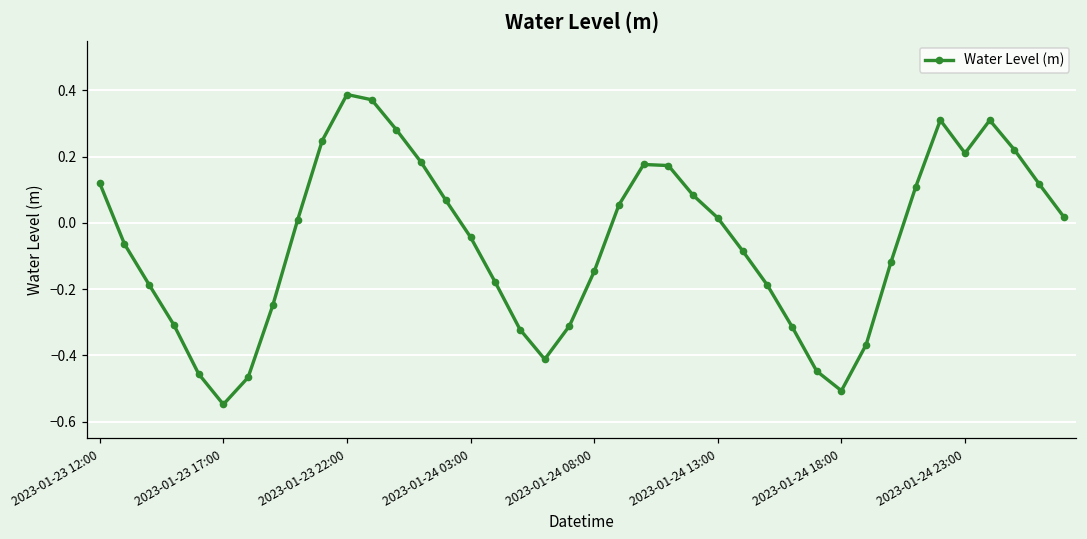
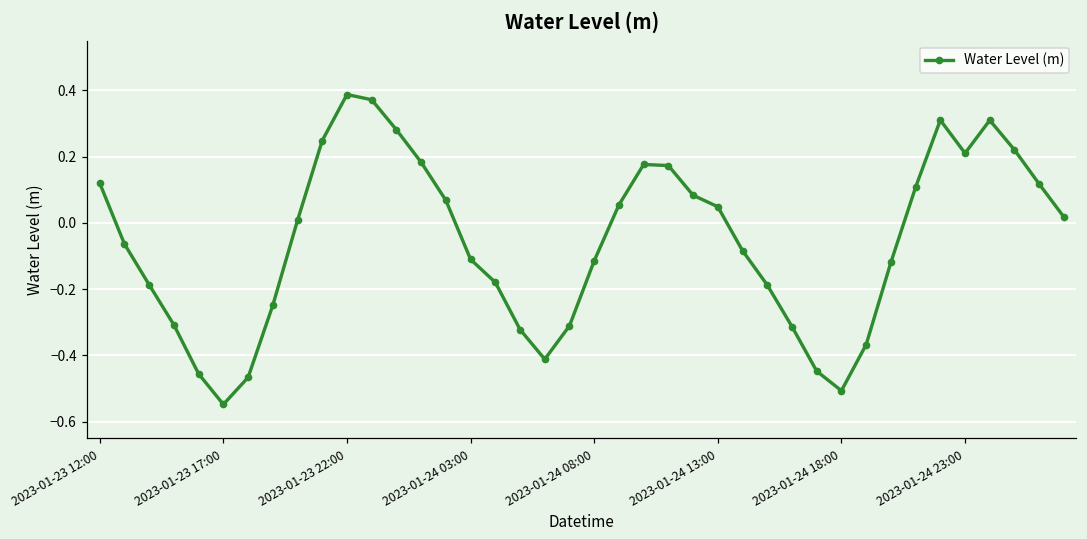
2023-01-24 03:00: -0.04 -> -0.11
2023-01-24 08:00: -0.15 -> -0.11
2023-01-24 13:00: 0.01 -> 0.05
